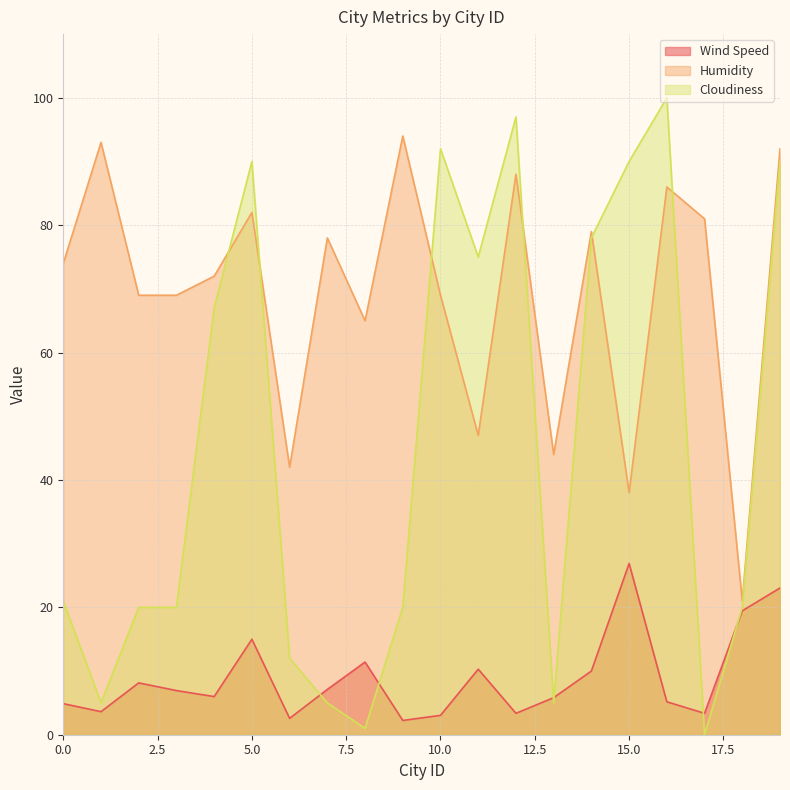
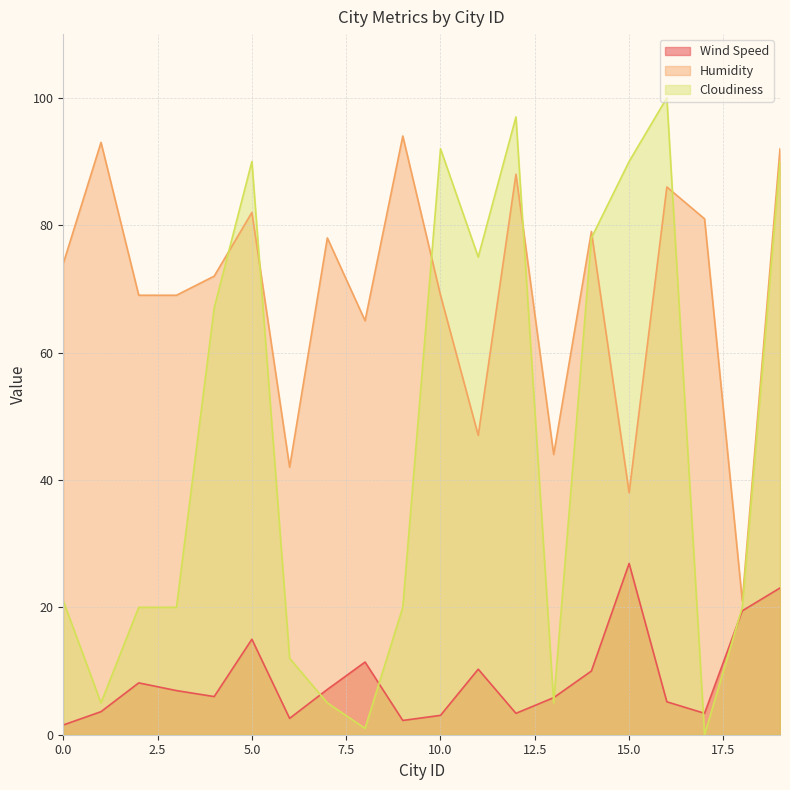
Wind Speed, 0.0: 5 -> 2
